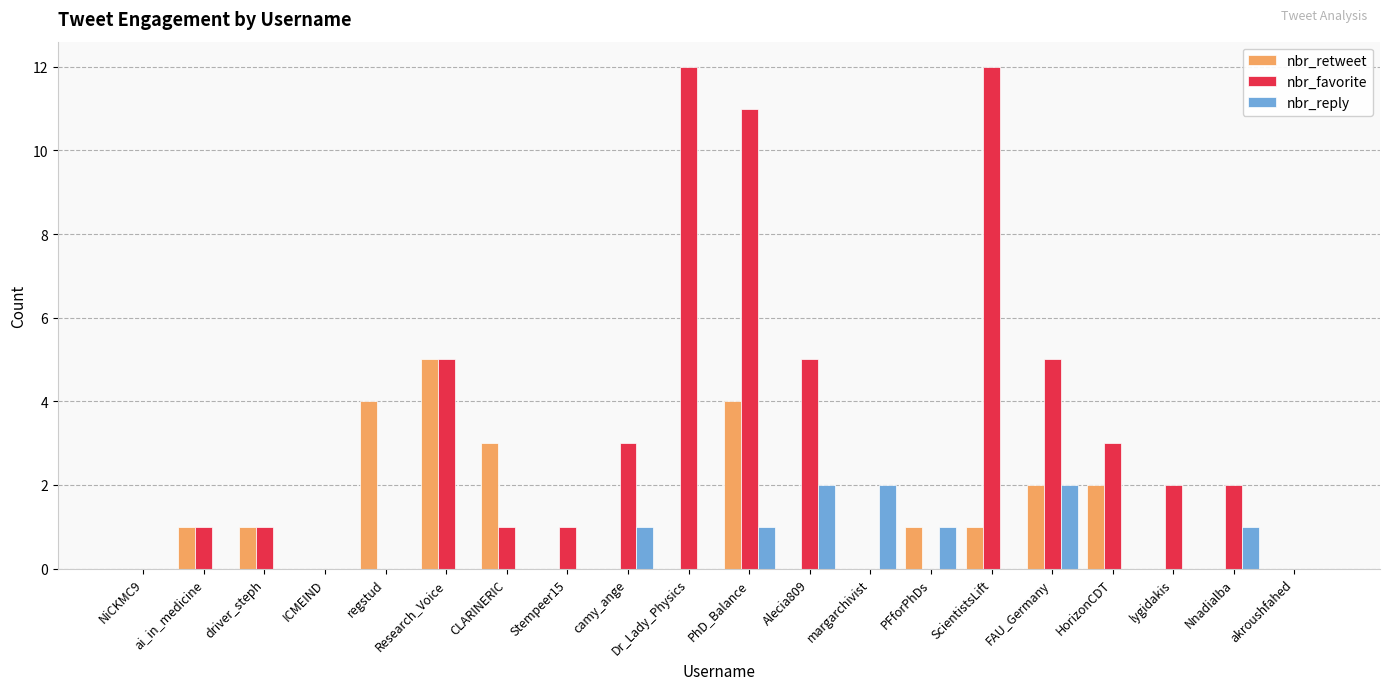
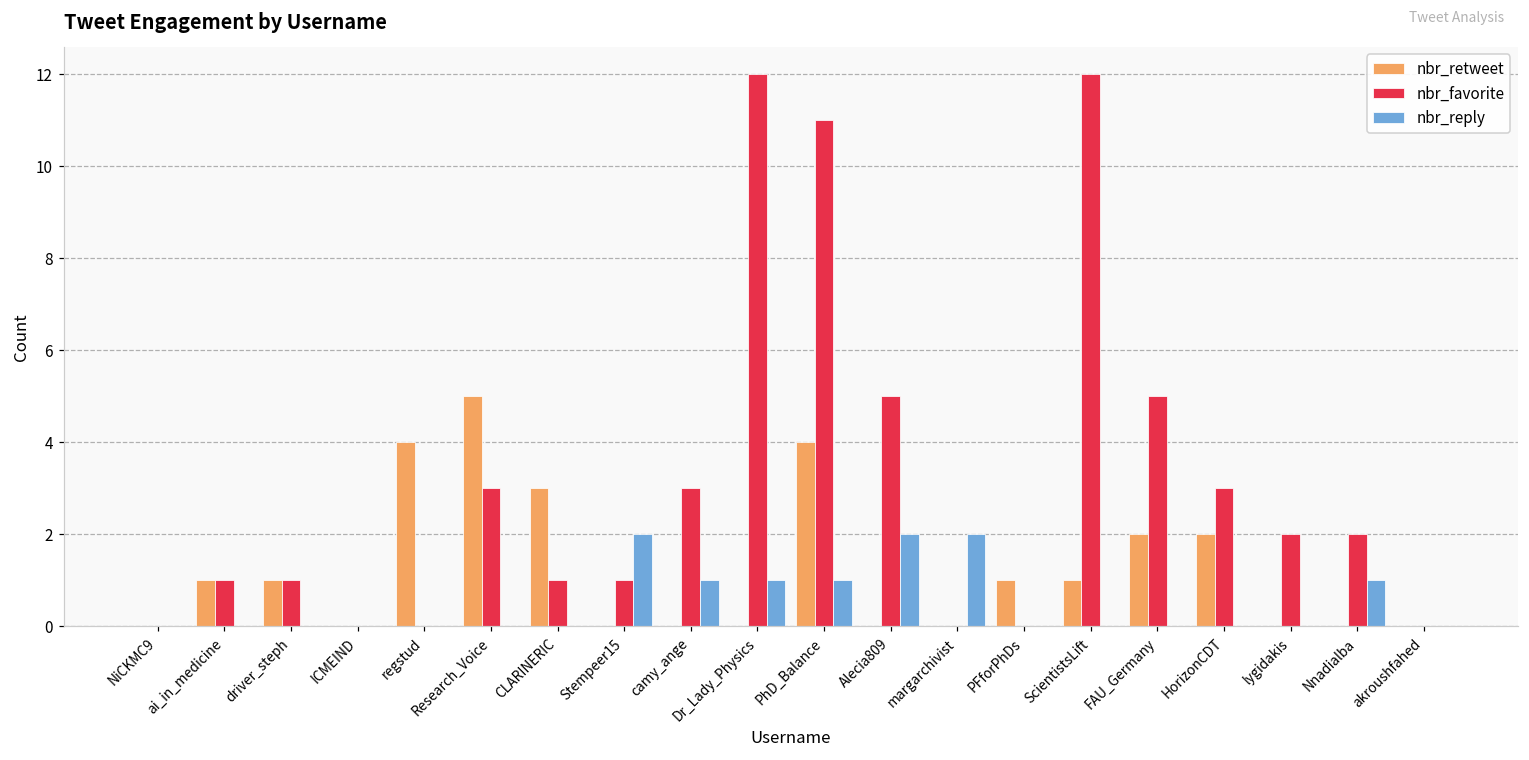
nbr_favorite, Research_Voice: 5 -> 3
nbr_reply, Stempeer15: 0 -> 2
nbr_reply, Dr_Lady_Physics: 0 -> 1
nbr_reply, PFforPhDs: 1 -> 0
nbr_reply, FAU_Germany: 2 -> 0
